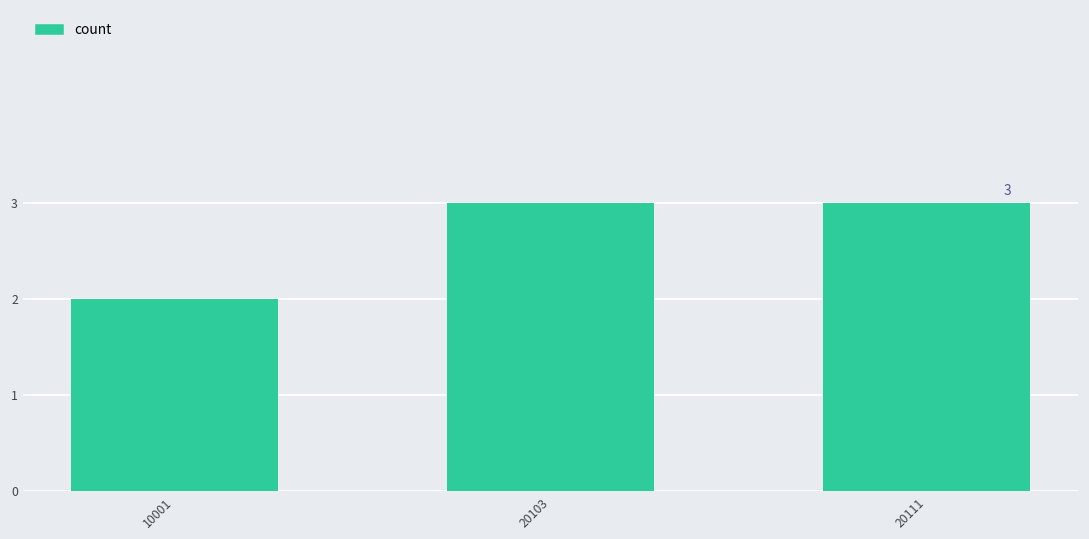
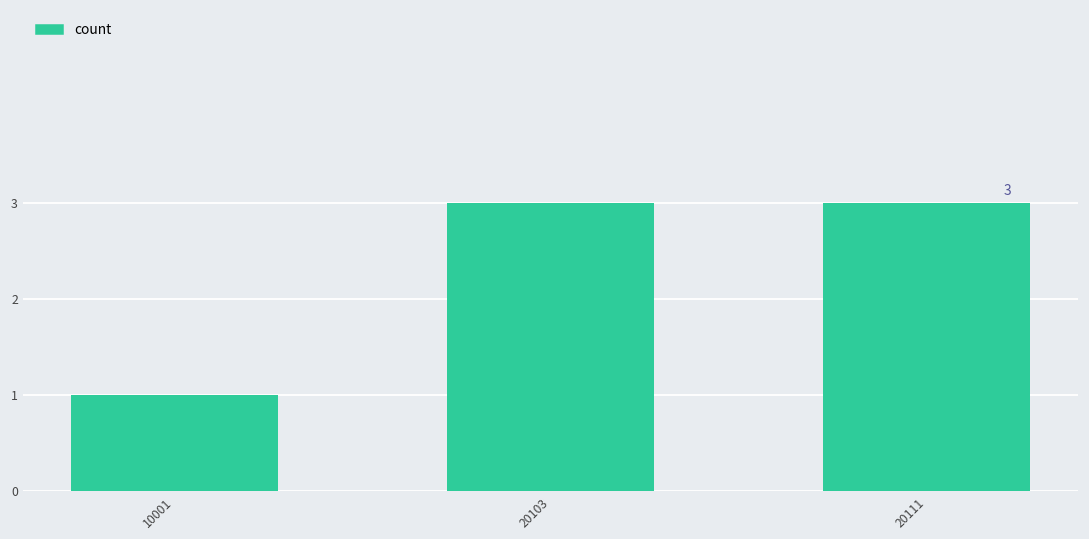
10001: 2 -> 1
